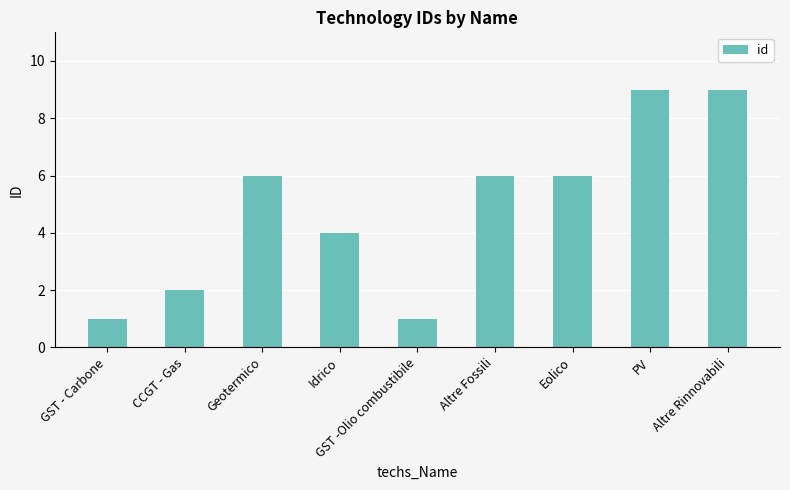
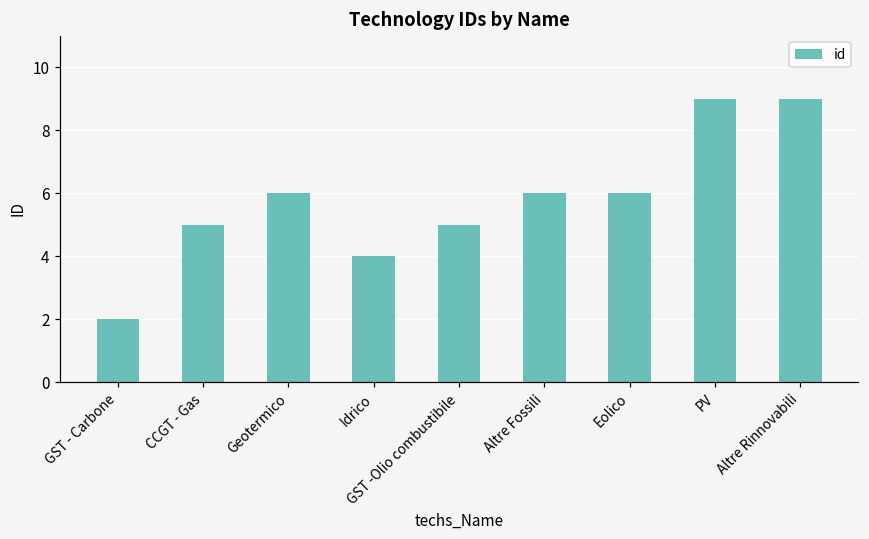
GST - Carbone: 1 -> 2
CCGT - Gas: 2 -> 5
GST -Olio combustibile: 1 -> 5
